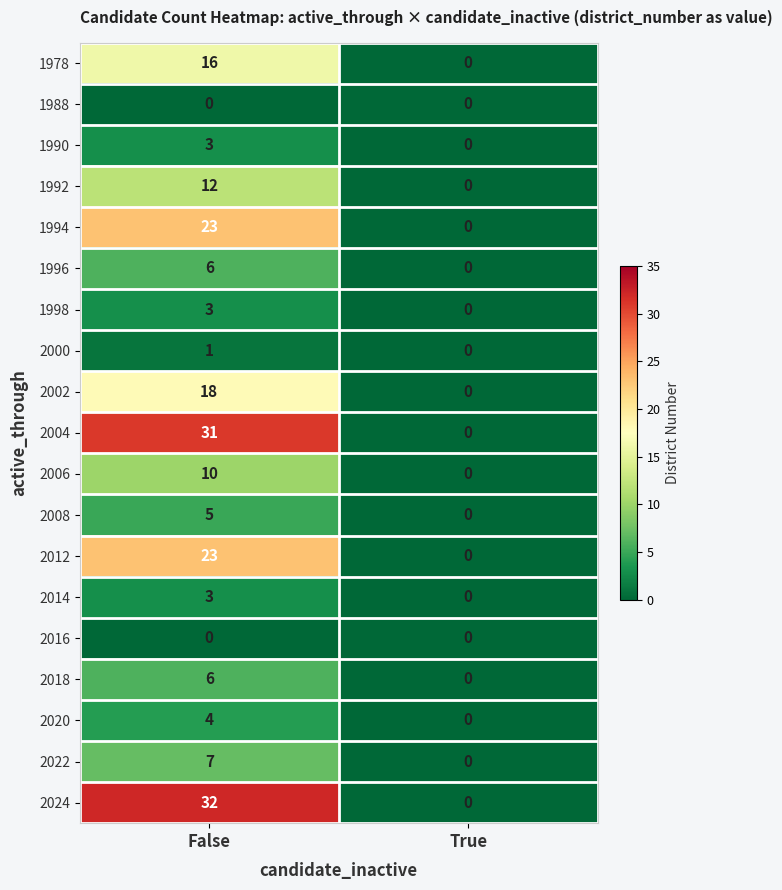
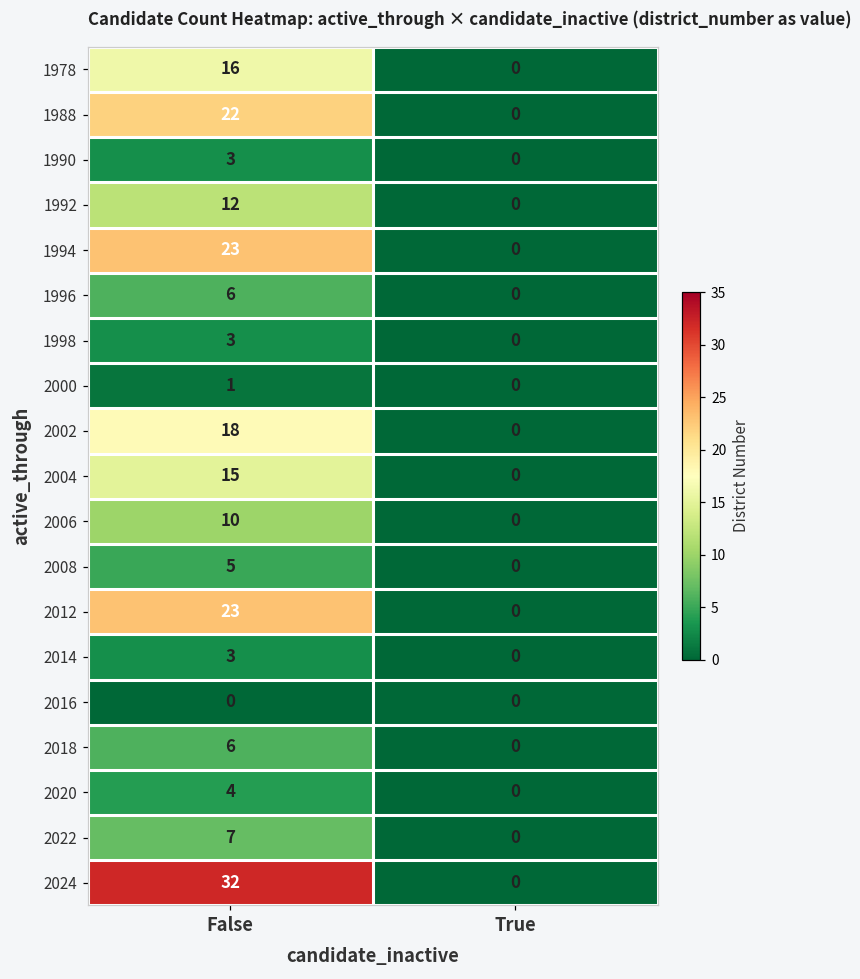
1988, False: 0 -> 22
2004, False: 31 -> 15
